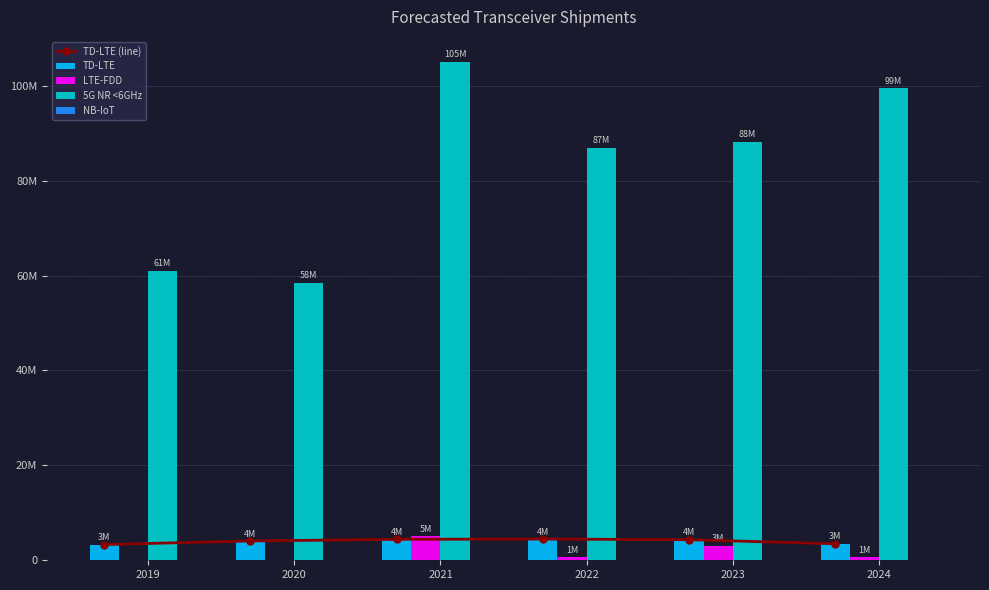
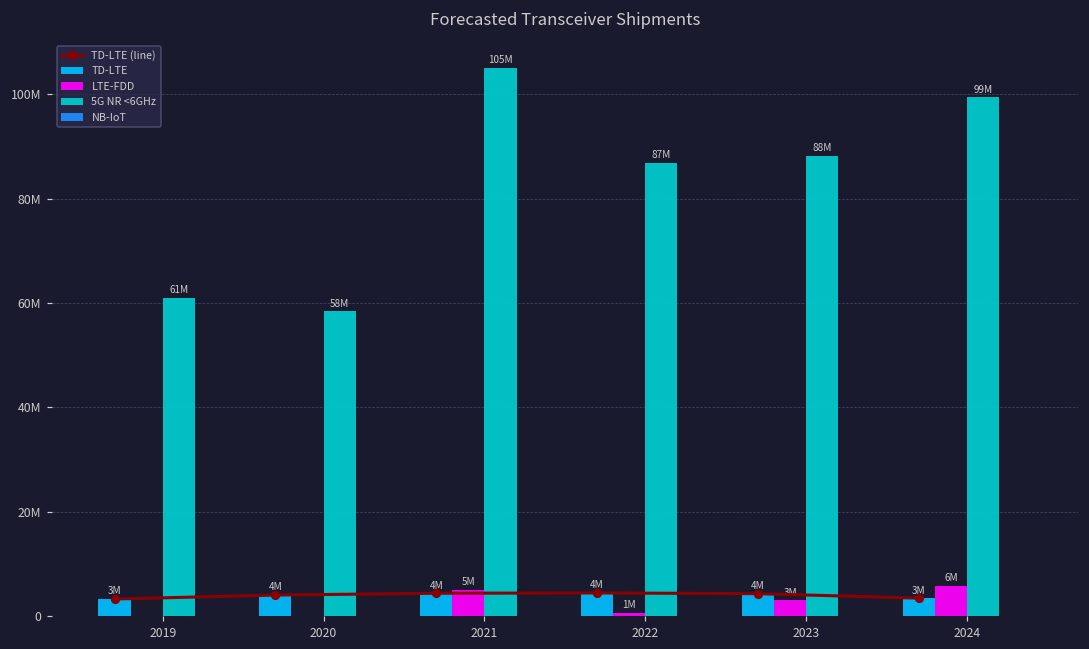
LTE-FDD, 2024: 1M -> 6M
